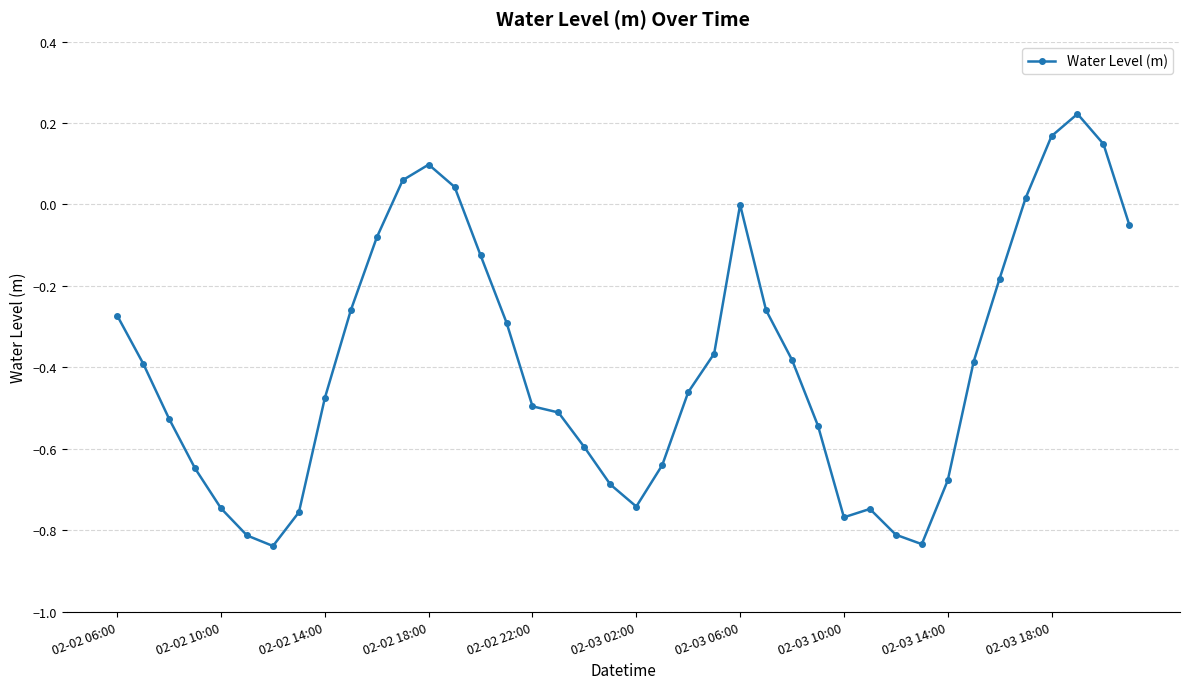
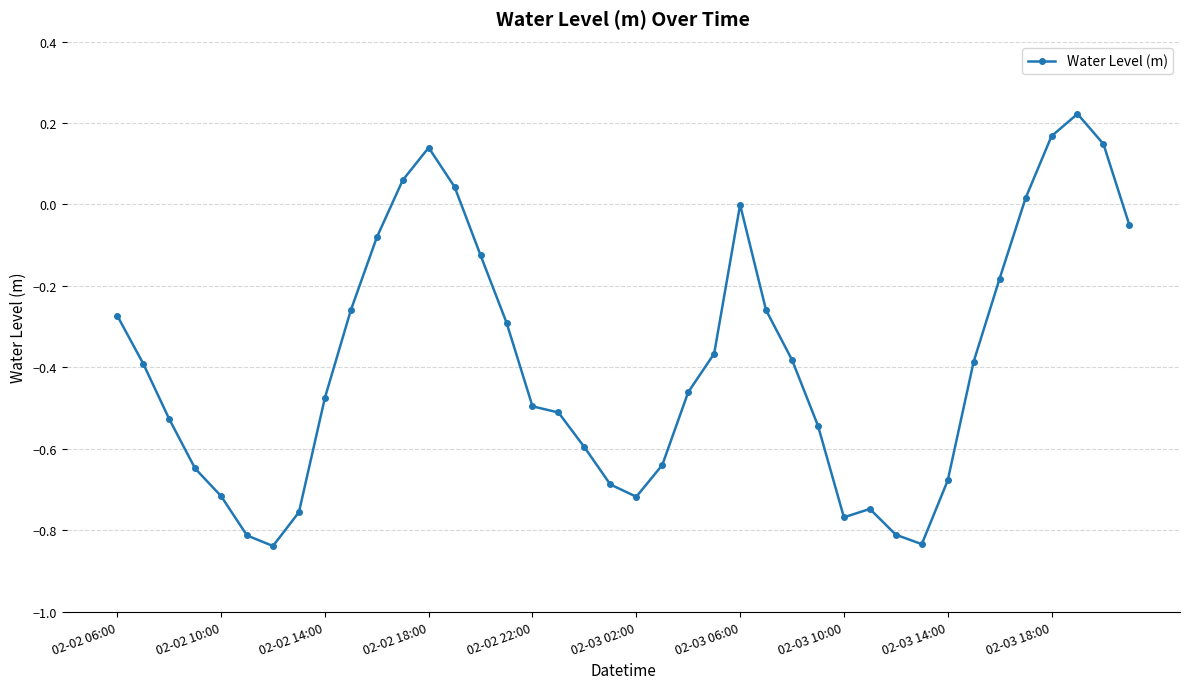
02-02 10:00: -0.75 -> -0.72
02-02 18:00: 0.10 -> 0.14
02-03 02:00: -0.74 -> -0.72
